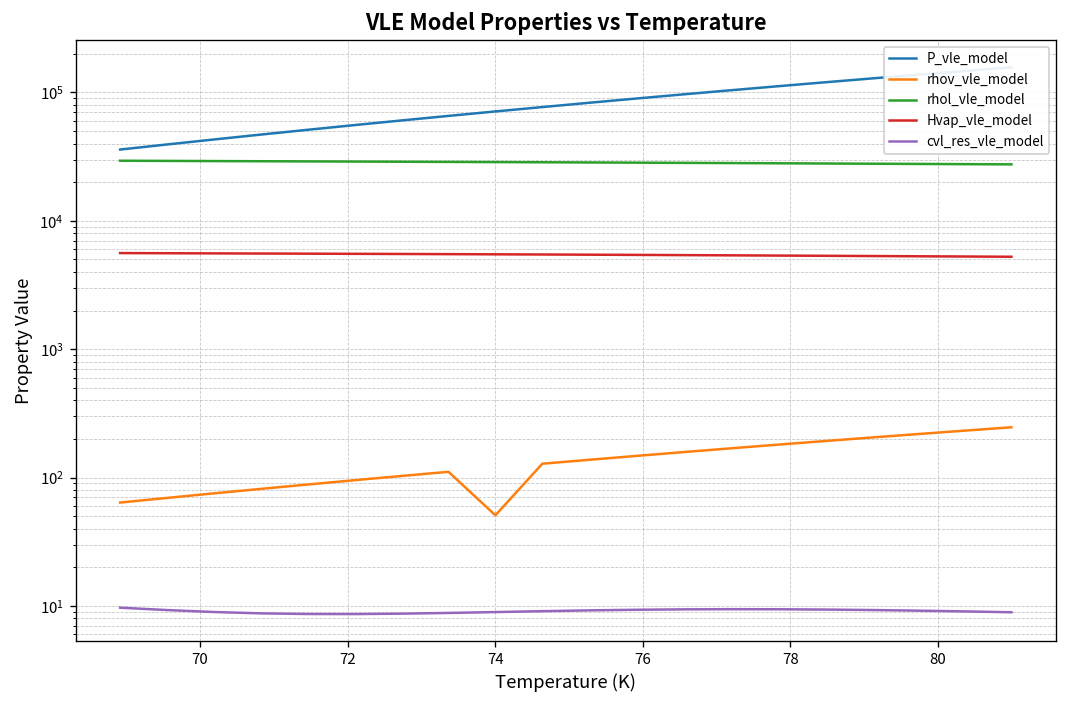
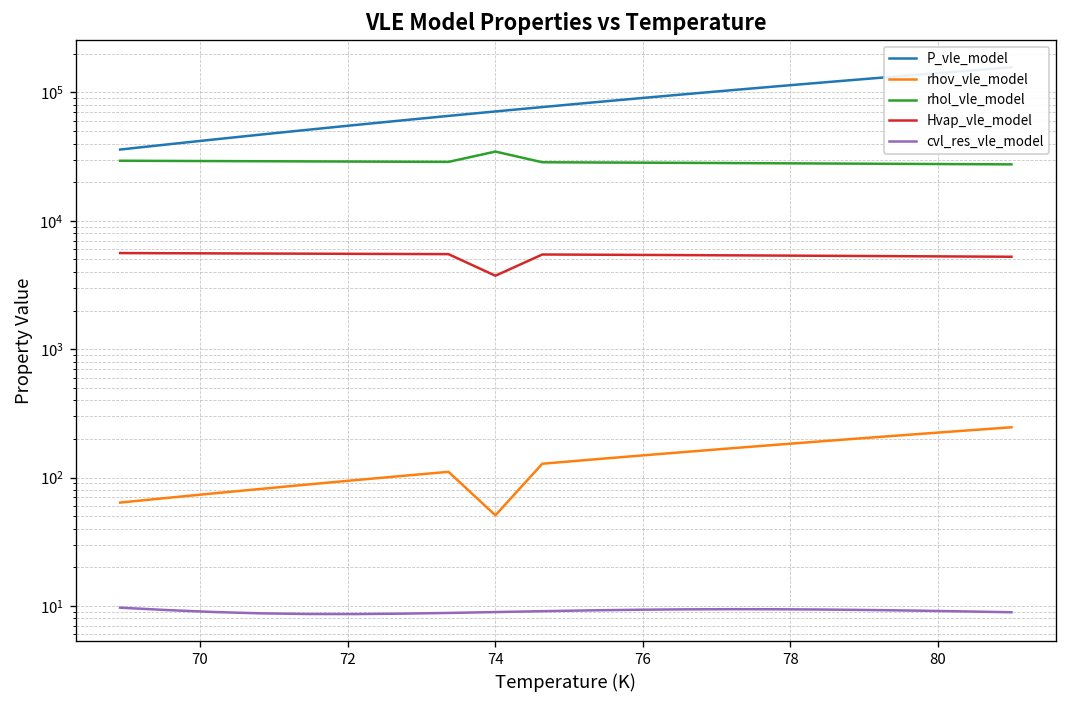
rhol_vle_model, 74: 29000 -> 35000
Hvap_vle_model, 74: 5000 -> 3700
